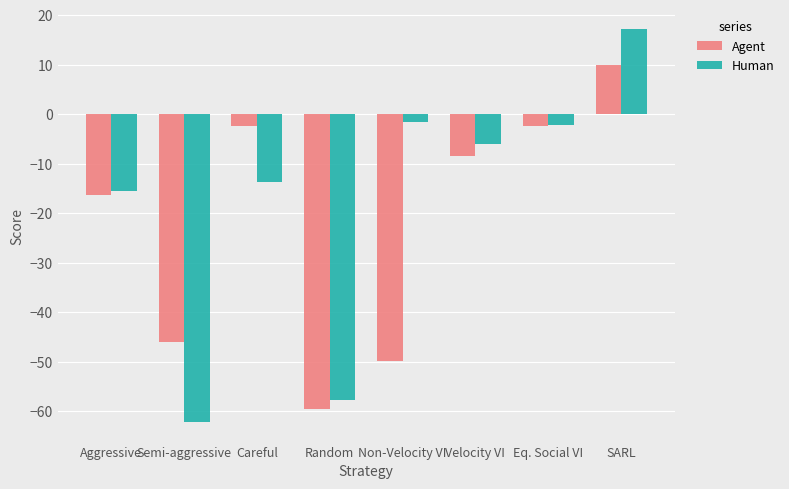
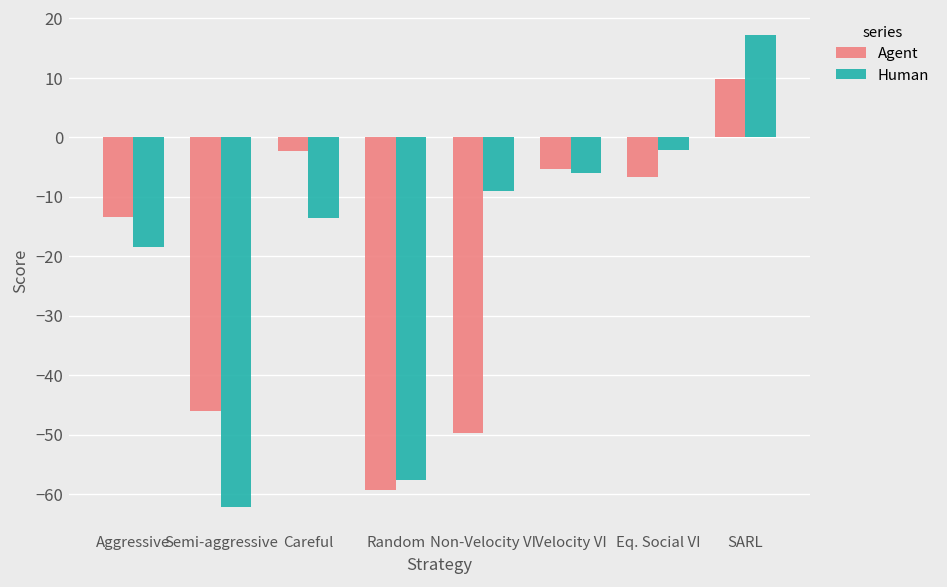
Agent, Aggressive: -16 -> -13
Human, Aggressive: -16 -> -18
Human, Non-Velocity VI: -2 -> -9
Agent, Velocity VI: -8 -> -5
Agent, Eq. Social VI: -2 -> -7
